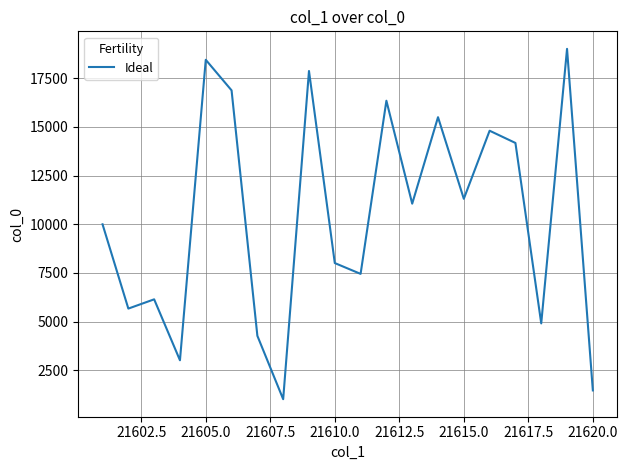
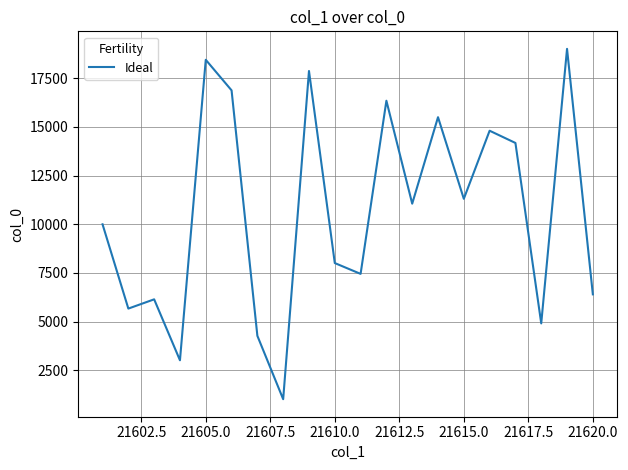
21620.0: 1500 -> 6400
